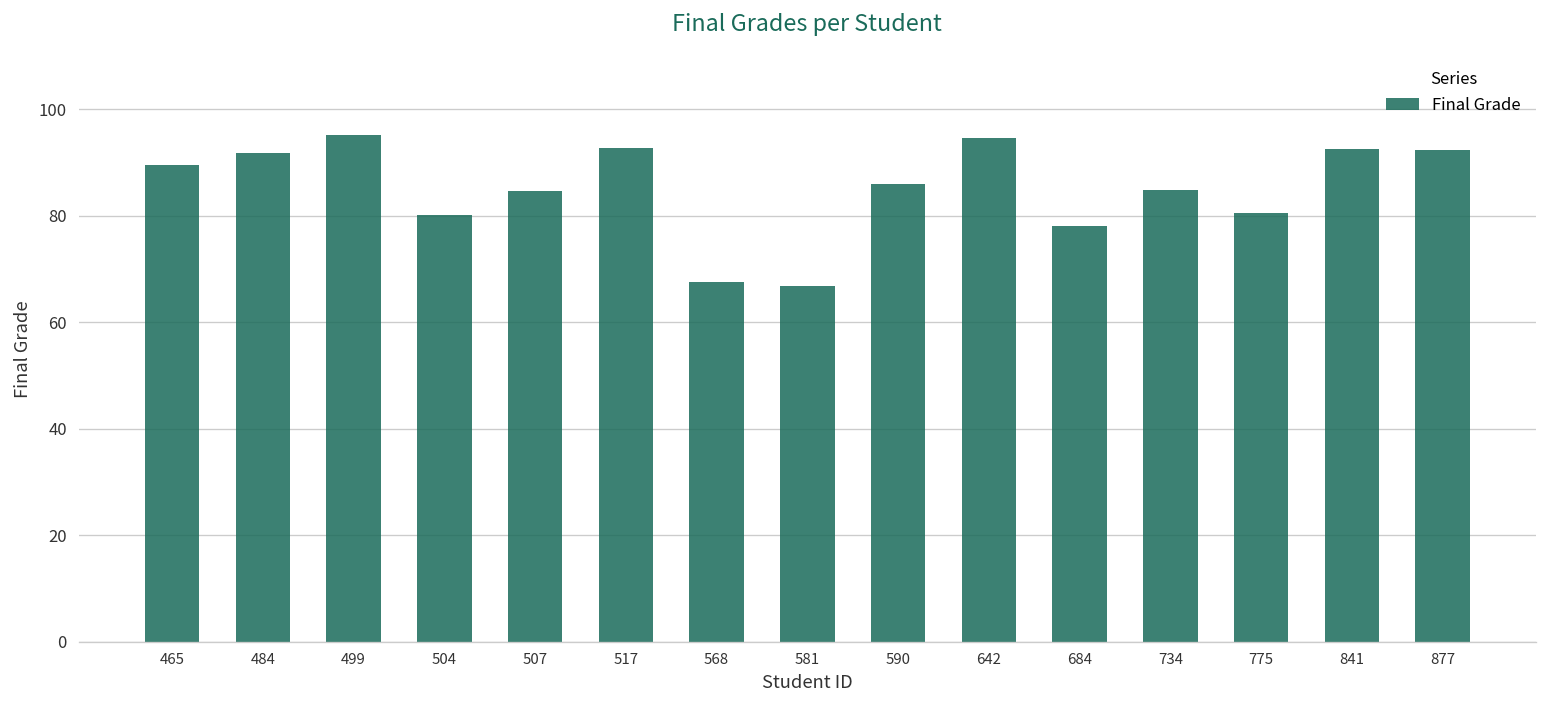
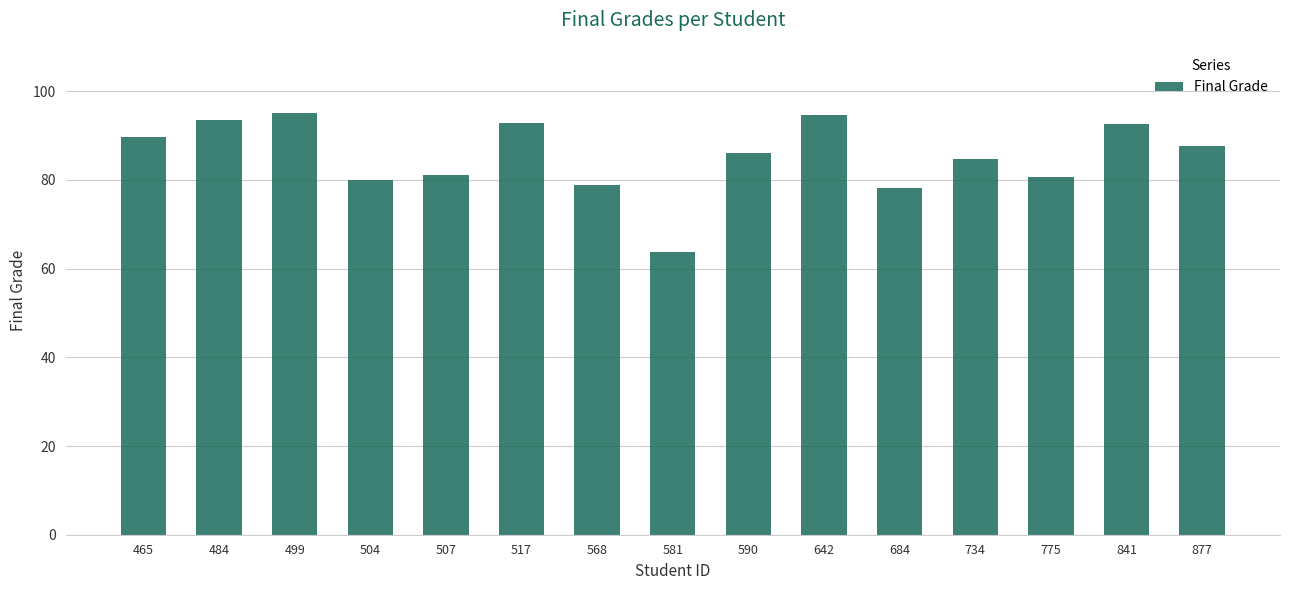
484: 92 -> 94
507: 85 -> 81
568: 67 -> 79
581: 67 -> 64
877: 92 -> 88
